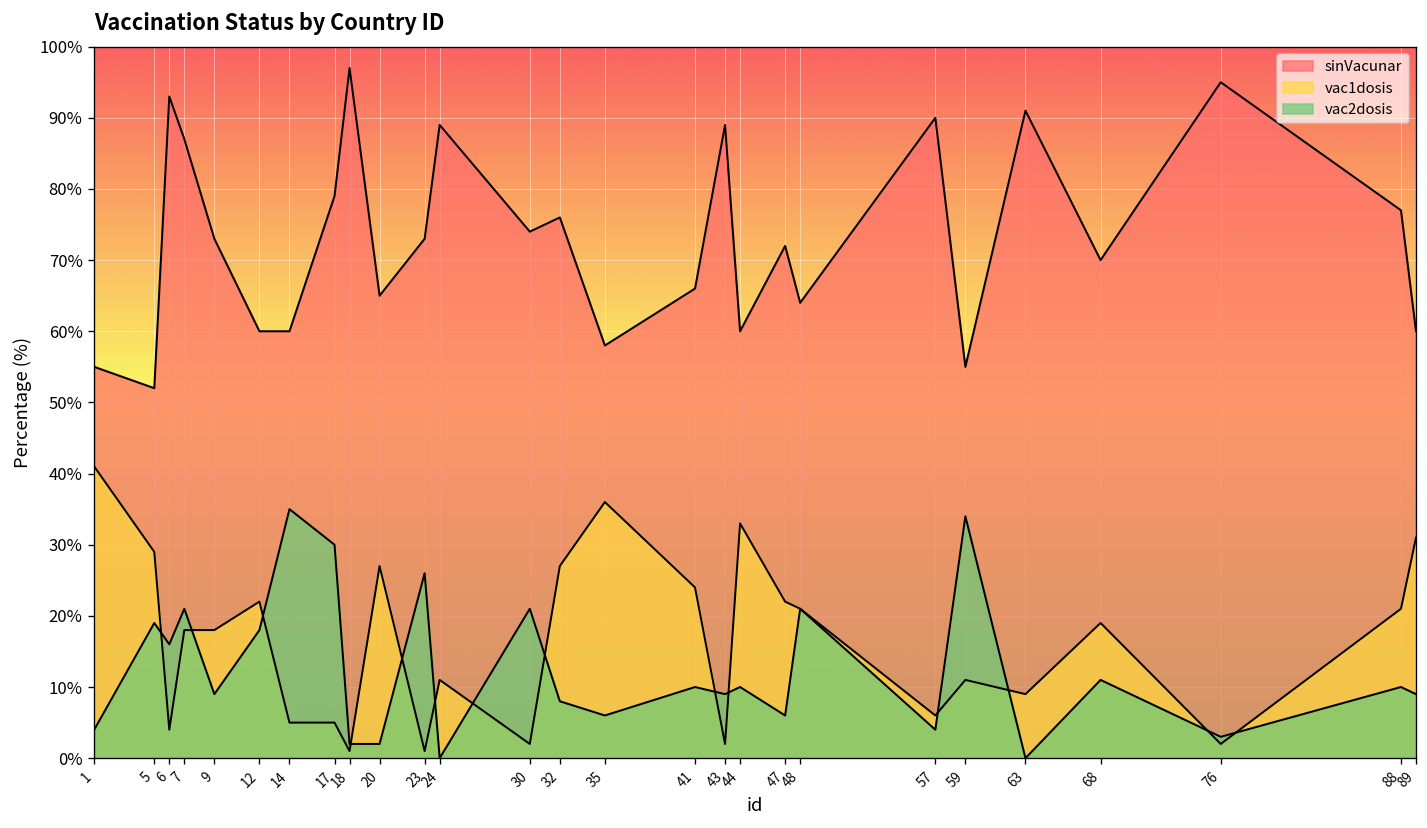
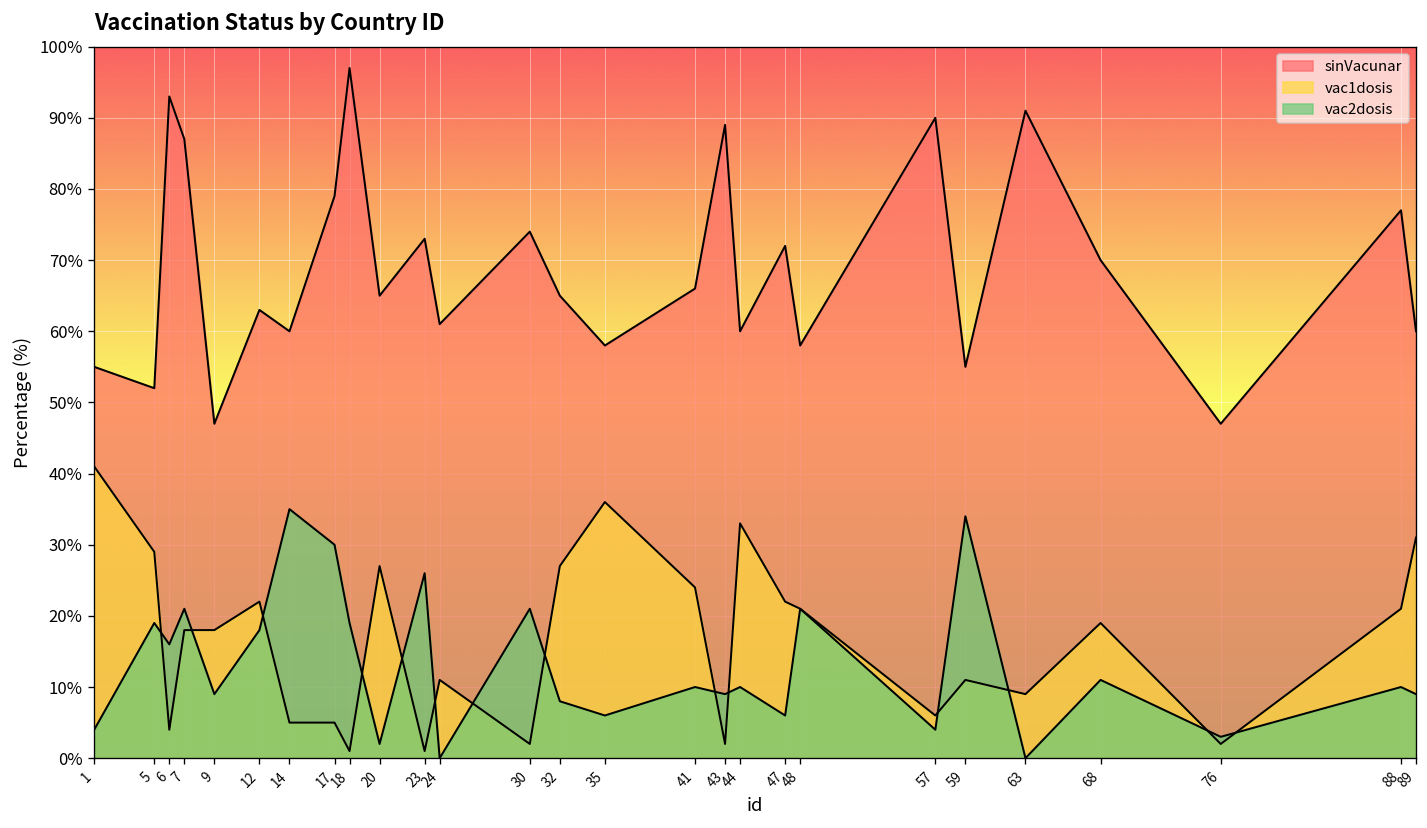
sinVacunar, 9: 73% -> 47%
sinVacunar, 12: 60% -> 63%
vac2dosis, 18: 2% -> 19%
sinVacunar, 24: 89% -> 61%
sinVacunar, 32: 76% -> 65%
sinVacunar, 48: 64% -> 58%
sinVacunar, 76: 95% -> 47%
